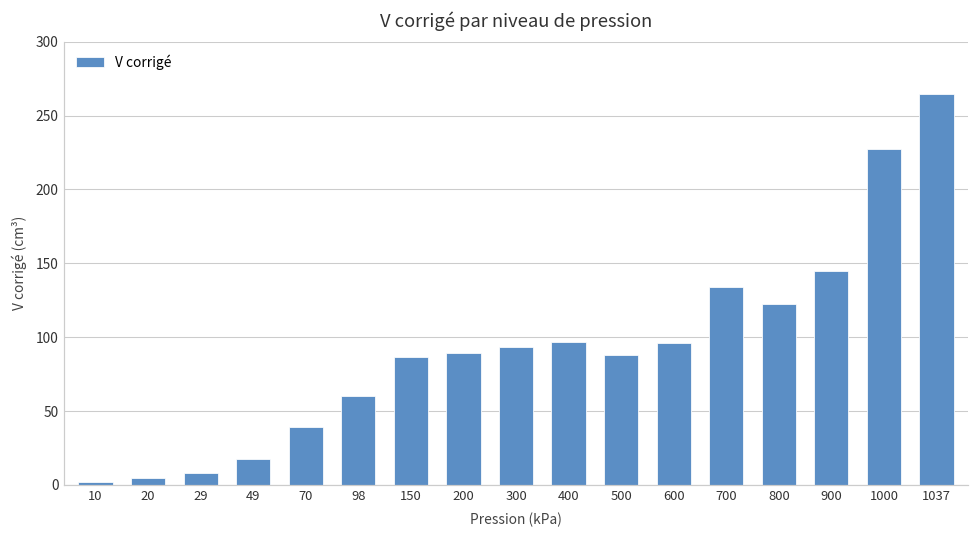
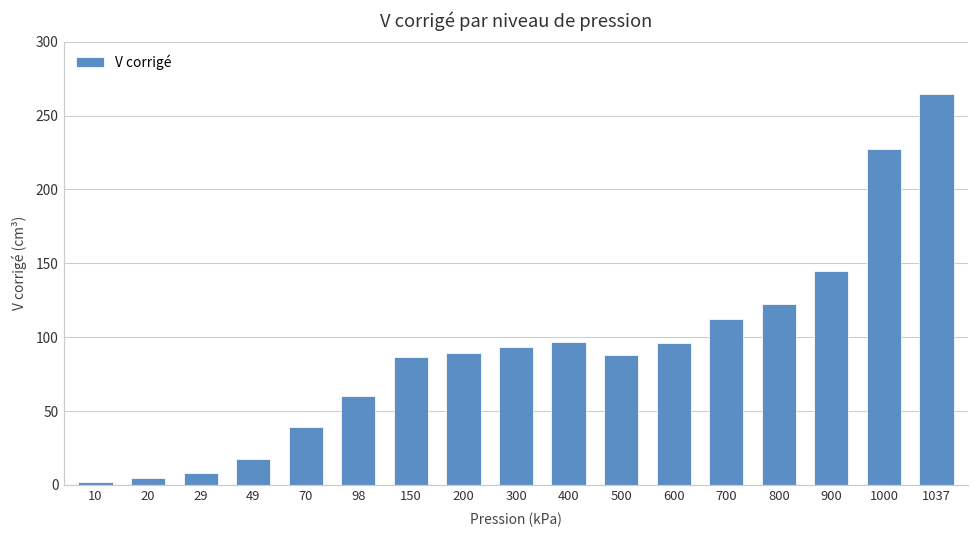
700: 134 -> 112
